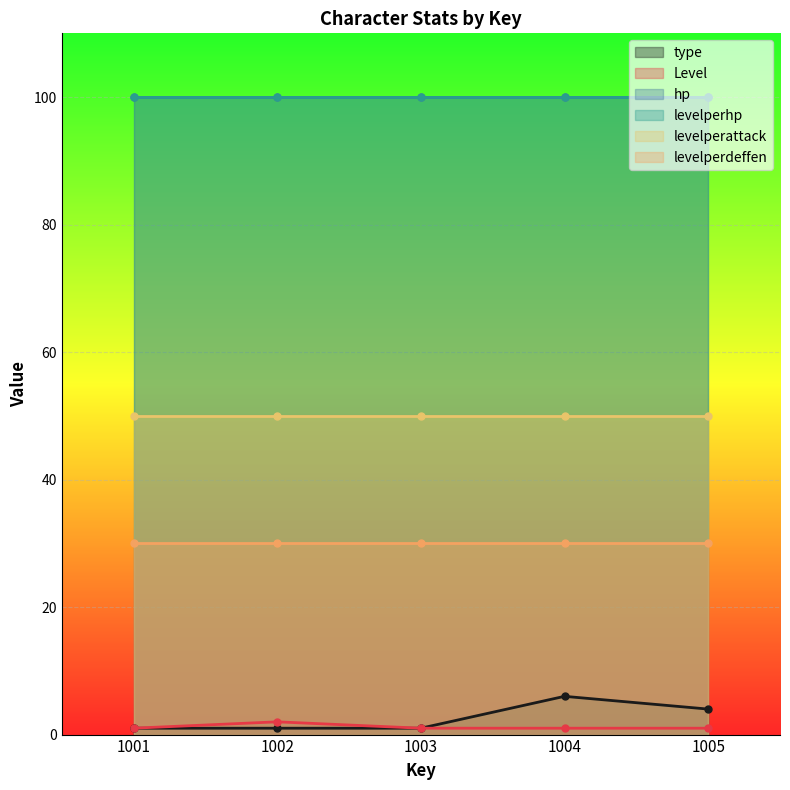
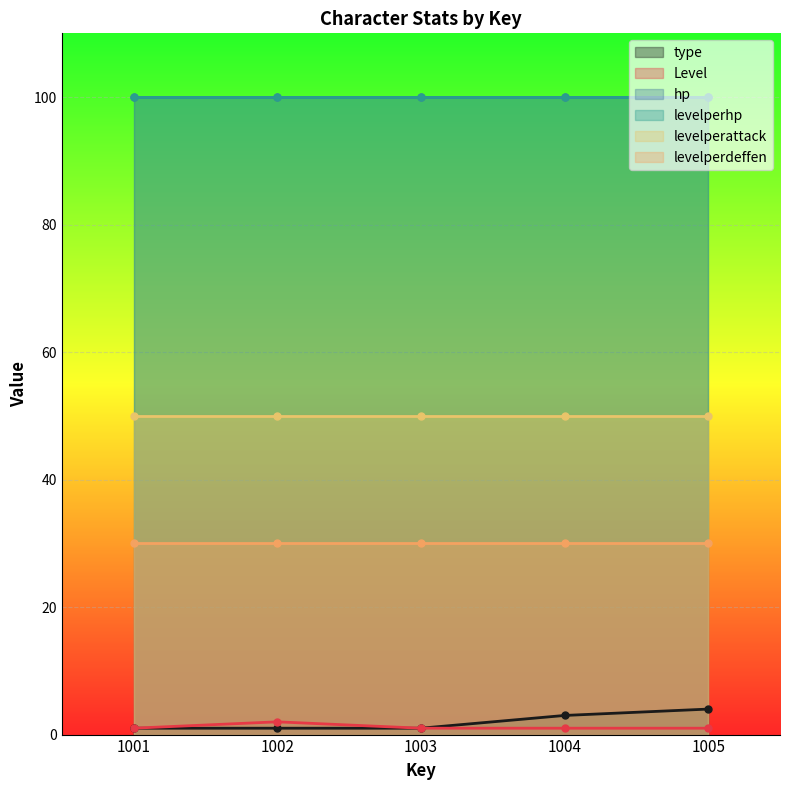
type, 1004: 6 -> 3
